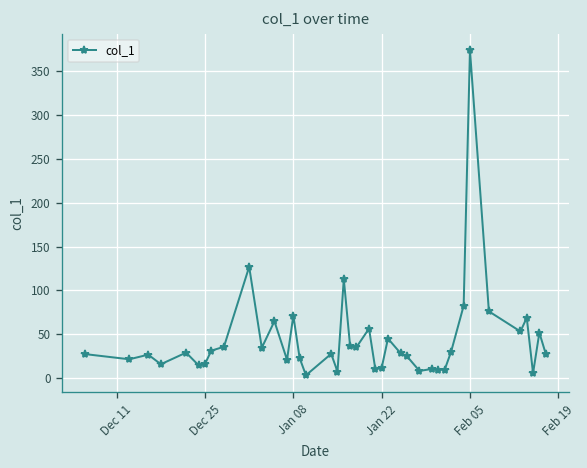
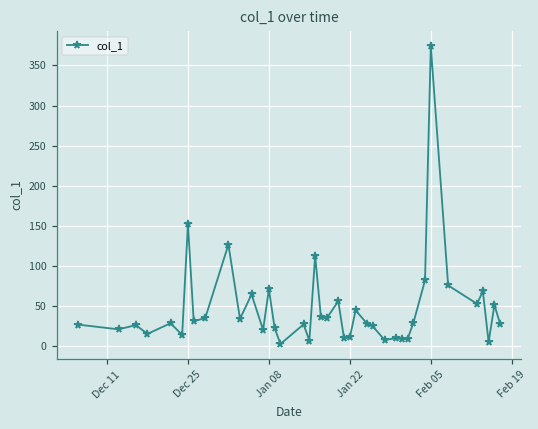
Dec 25: 20 -> 150
